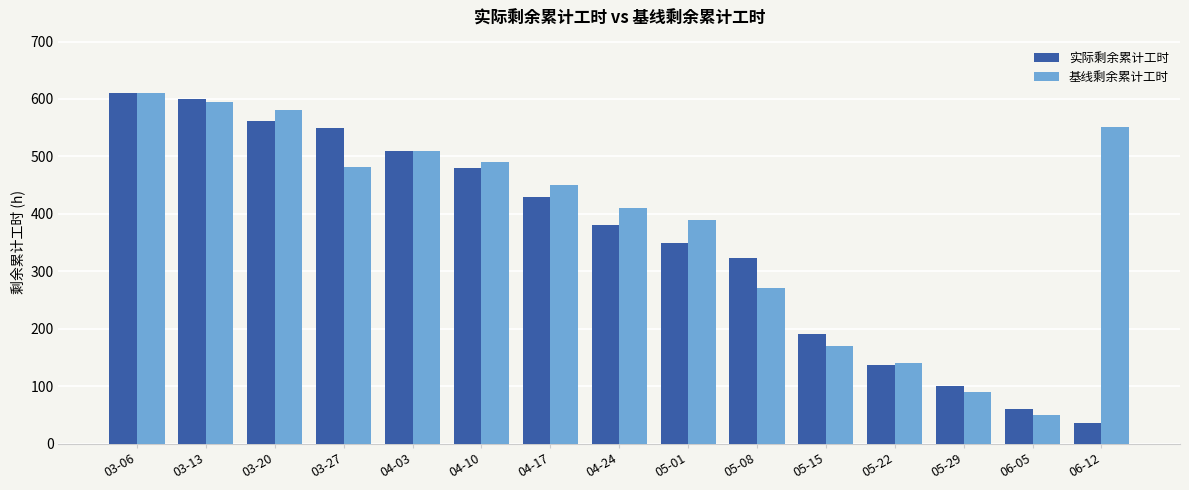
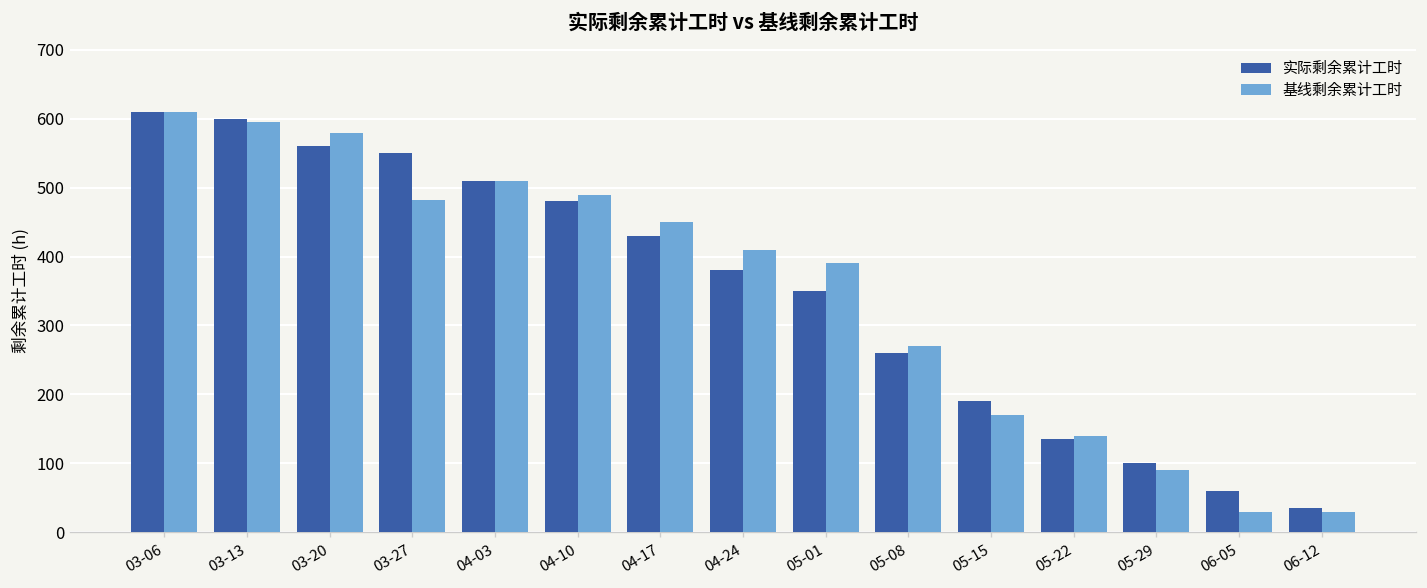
实际剩余累计工时, 05-08: 320 -> 260
基线剩余累计工时, 06-05: 50 -> 30
基线剩余累计工时, 06-12: 550 -> 30
